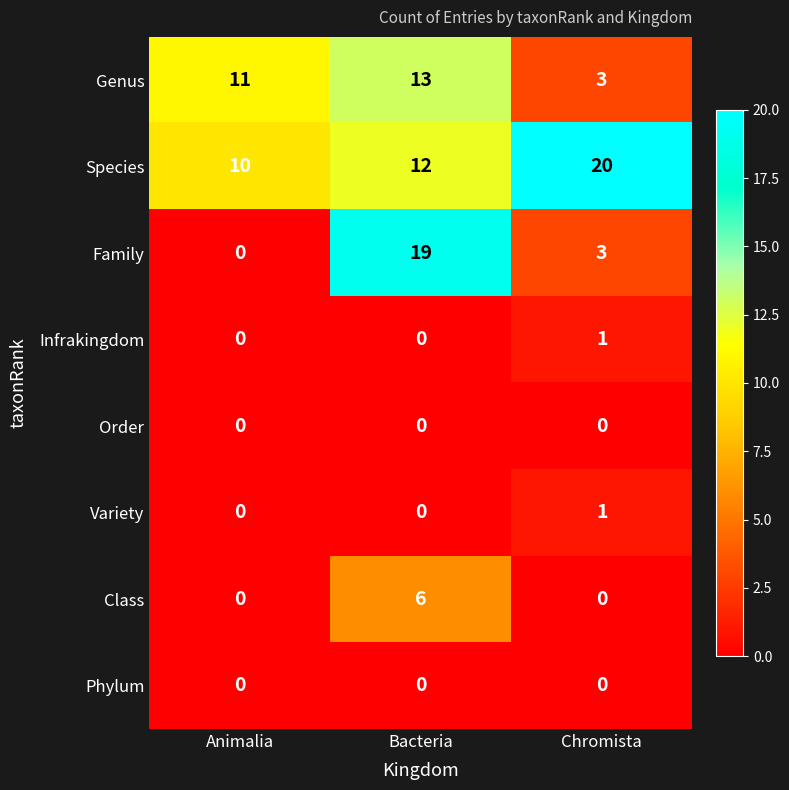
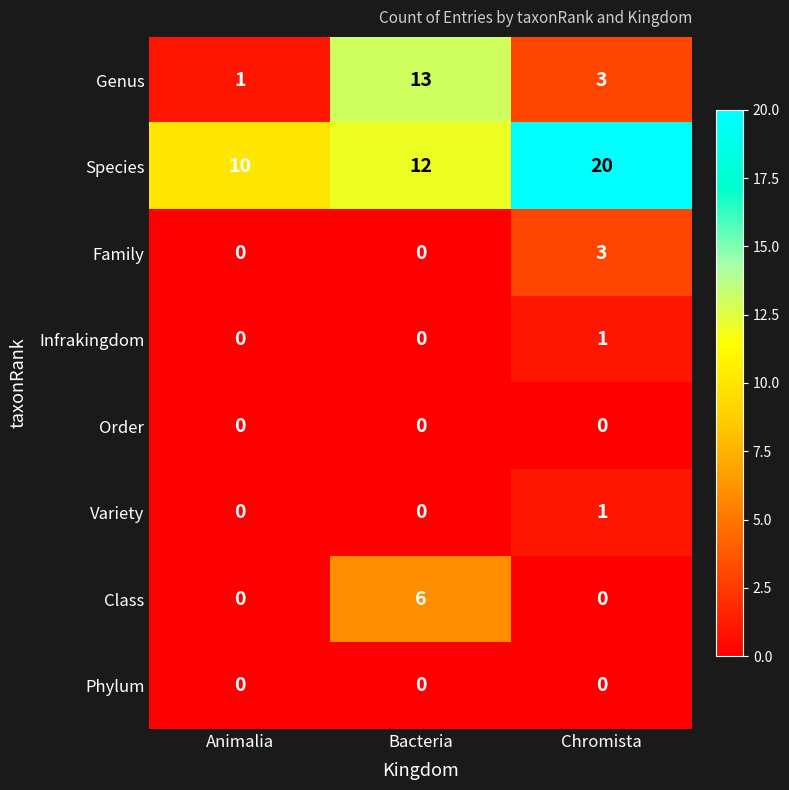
Genus, Animalia: 11 -> 1
Family, Bacteria: 19 -> 0
